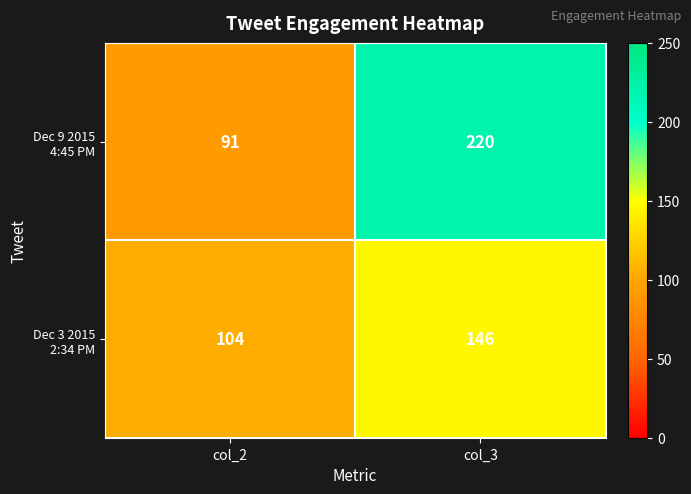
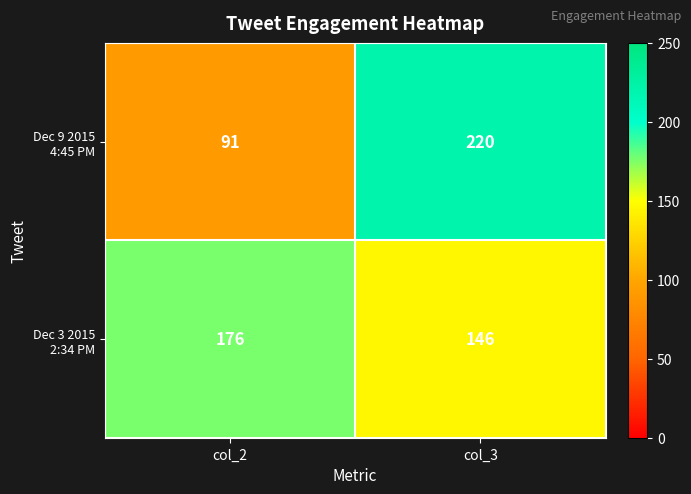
Dec 3 2015 2:34 PM, col_2: 104 -> 176
